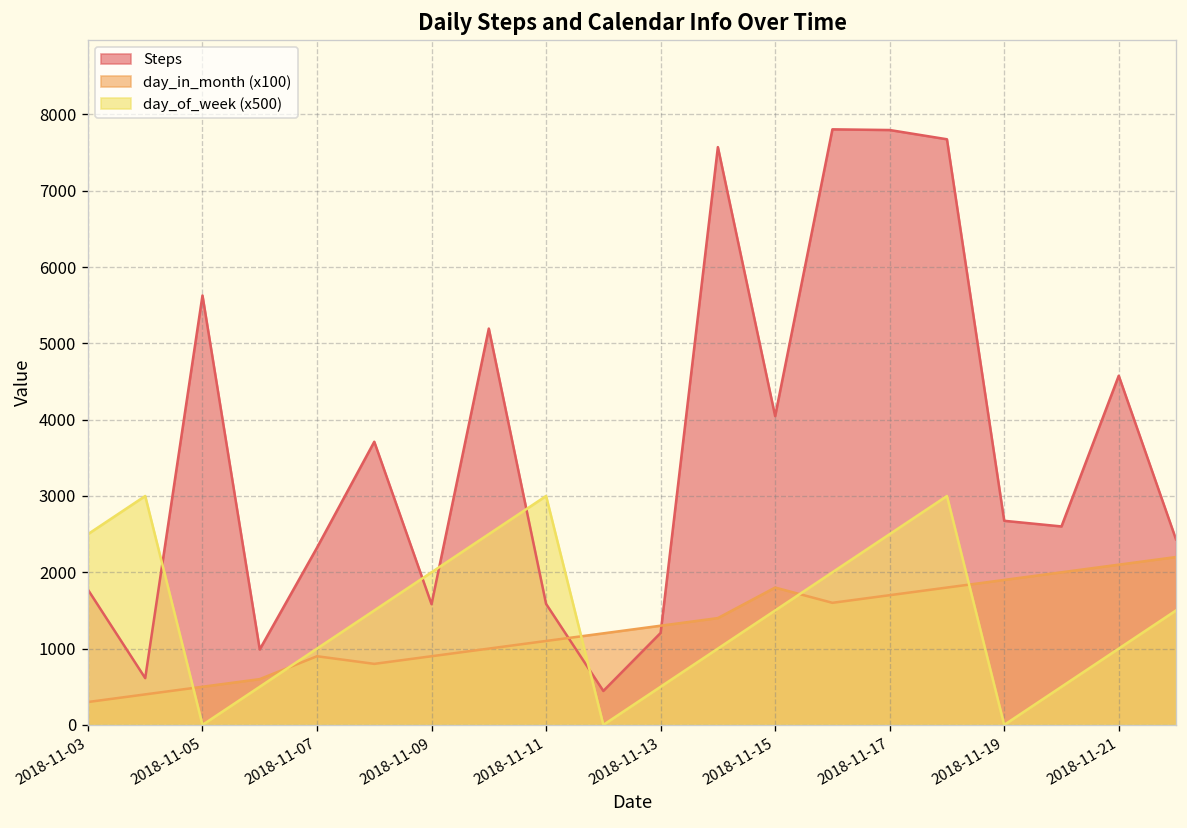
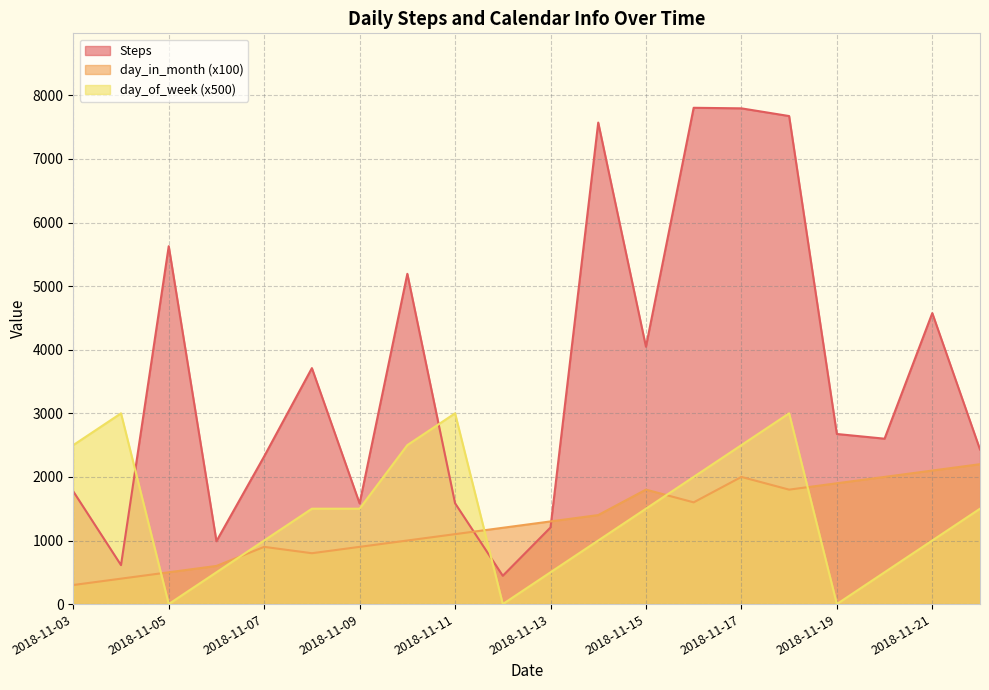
day_of_week (x500), 2018-11-09: 2000 -> 1500
day_in_month (x100), 2018-11-17: 1700 -> 2000
